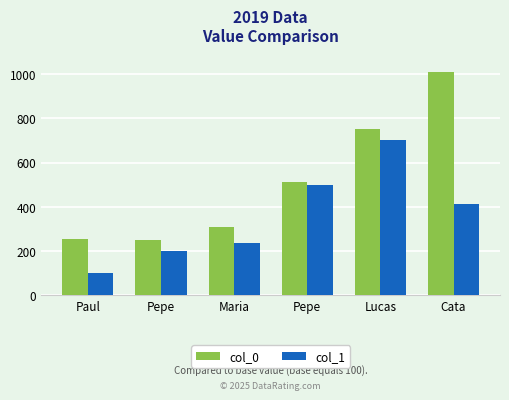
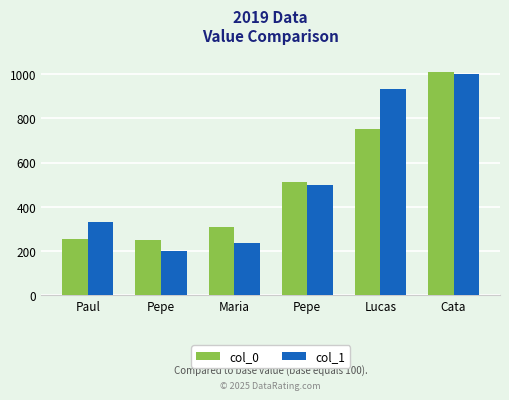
col_1, Paul: 100 -> 330
col_1, Lucas: 700 -> 930
col_1, Cata: 410 -> 1000
